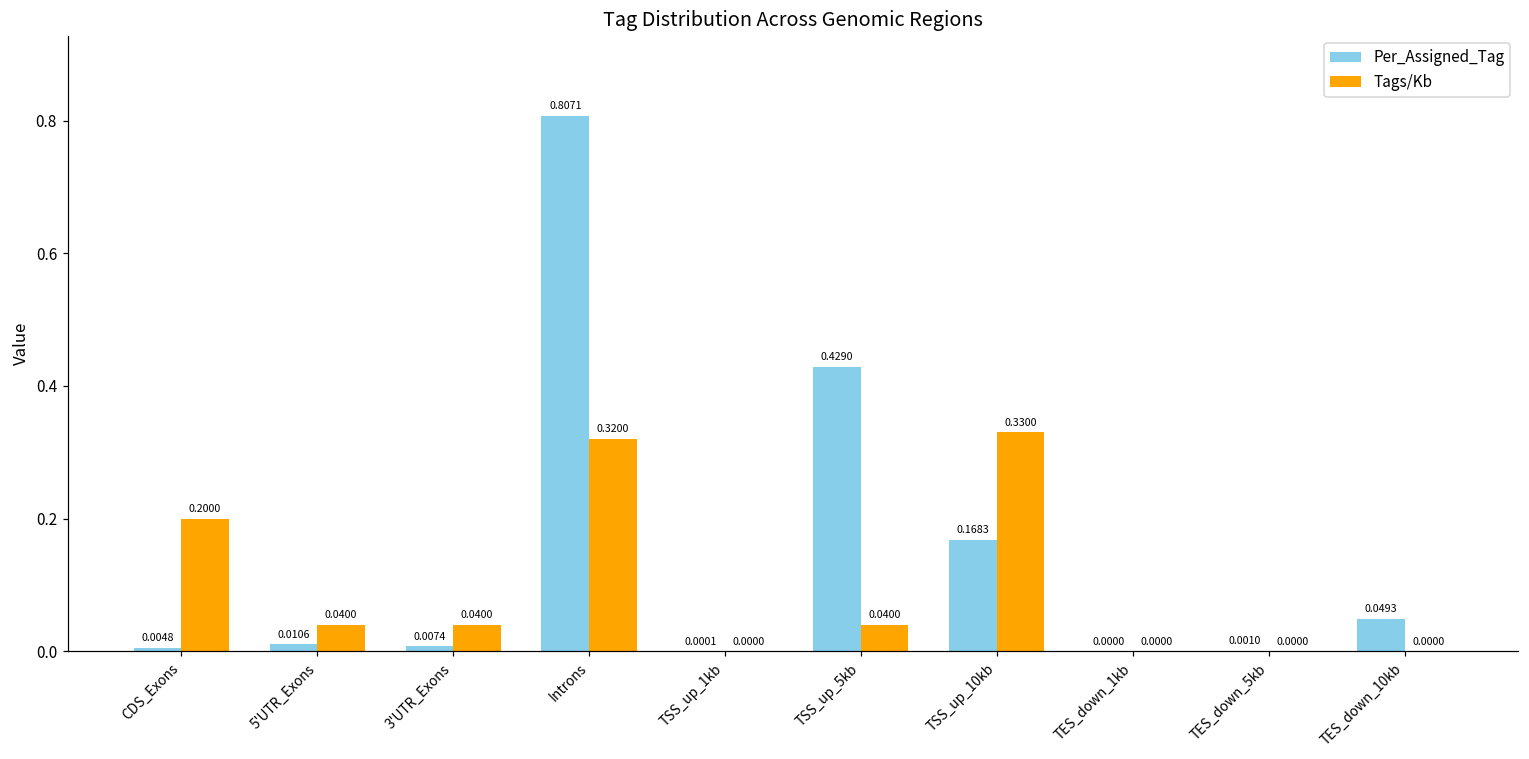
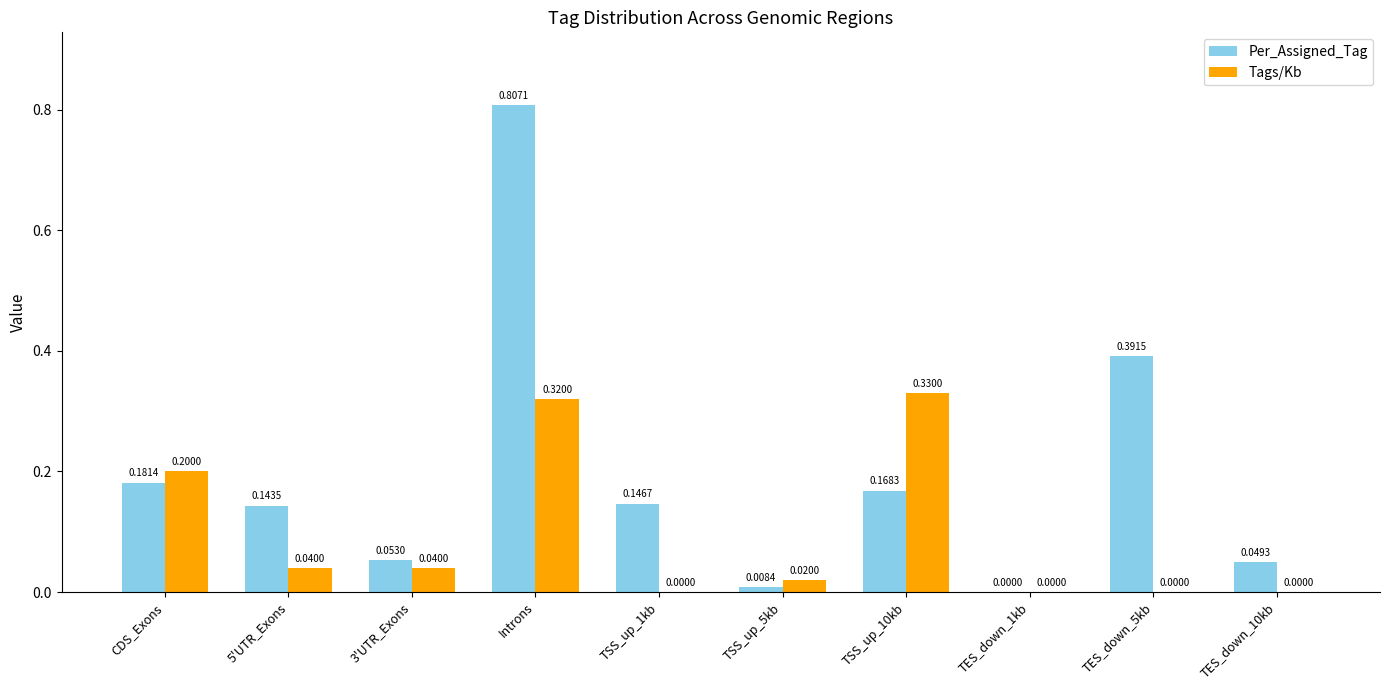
Per_Assigned_Tag, CDS_Exons: 0.0048 -> 0.1814
Per_Assigned_Tag, 5'UTR_Exons: 0.0106 -> 0.1435
Per_Assigned_Tag, 3'UTR_Exons: 0.0074 -> 0.0530
Per_Assigned_Tag, TSS_up_1kb: 0.0001 -> 0.1467
Per_Assigned_Tag, TSS_up_5kb: 0.4290 -> 0.0084
Tags/Kb, TSS_up_5kb: 0.0400 -> 0.0200
Per_Assigned_Tag, TES_down_5kb: 0.0010 -> 0.3915
